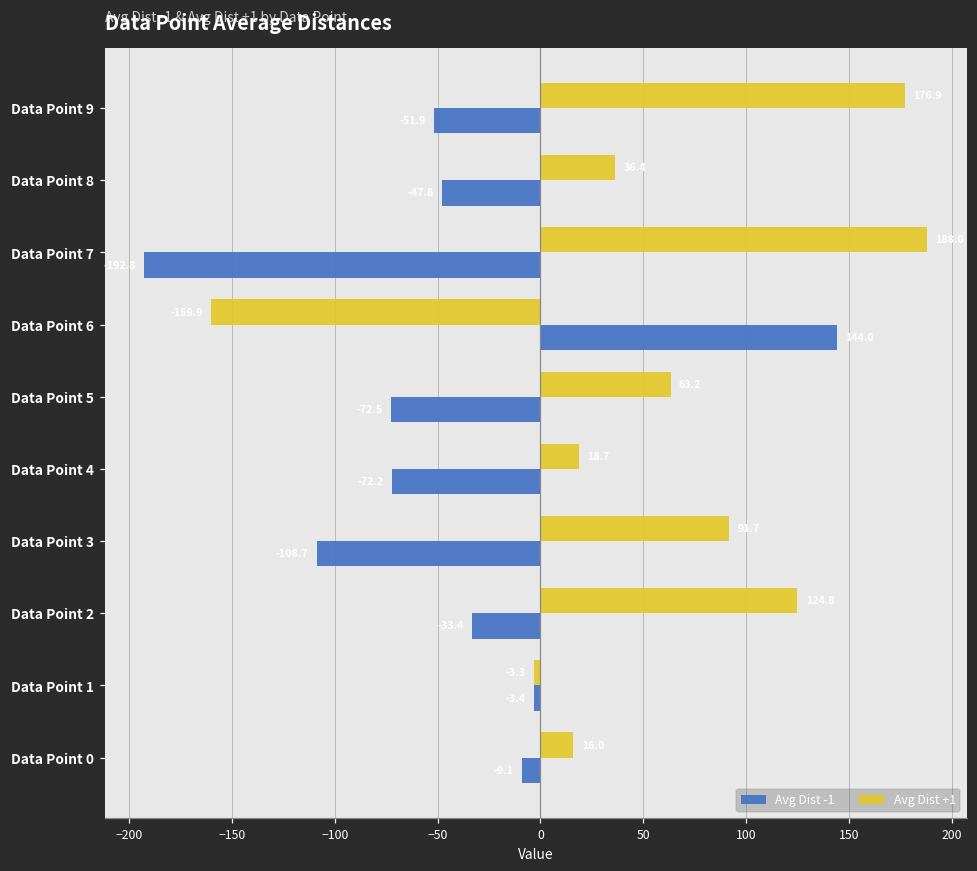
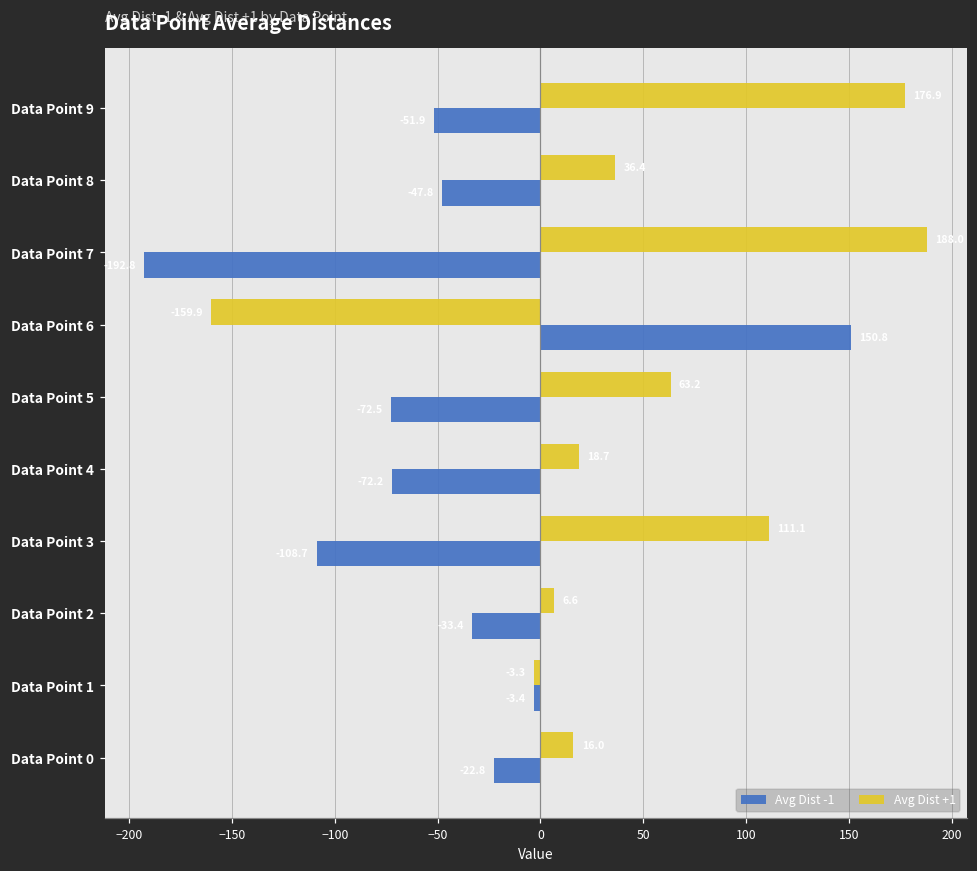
Avg Dist -1, Data Point 6: 144 -> 151
Avg Dist +1, Data Point 3: 92 -> 111
Avg Dist +1, Data Point 2: 125 -> 7
Avg Dist -1, Data Point 0: -9 -> -23
